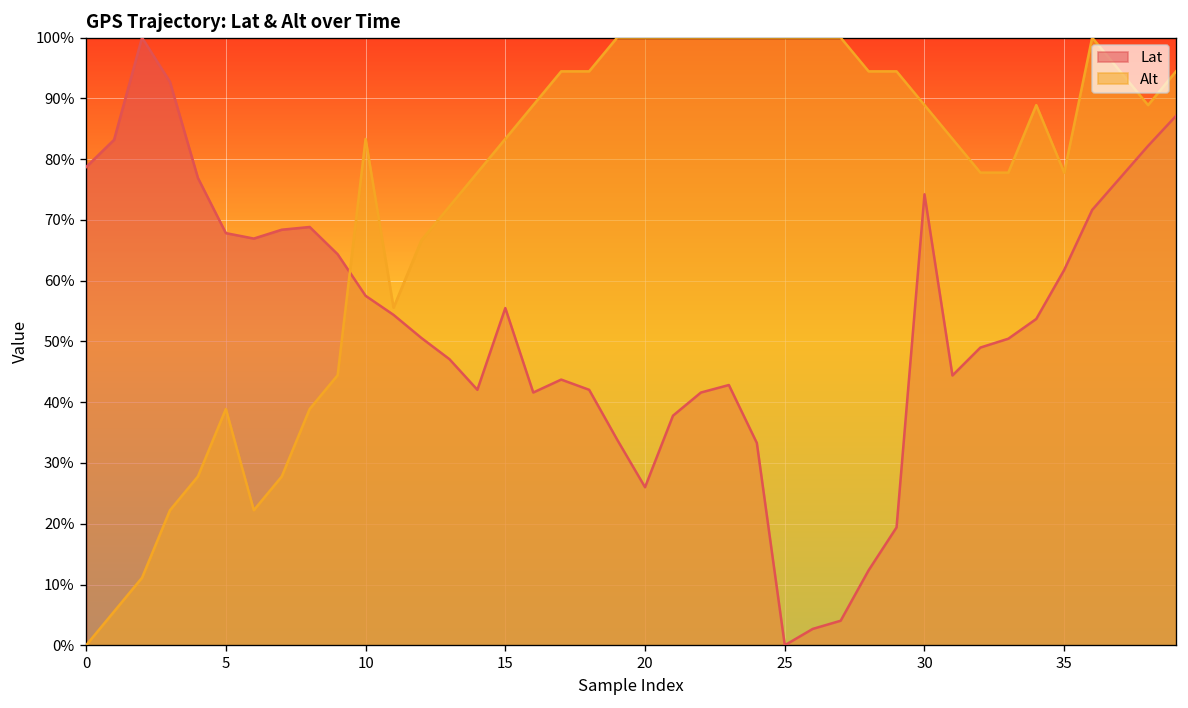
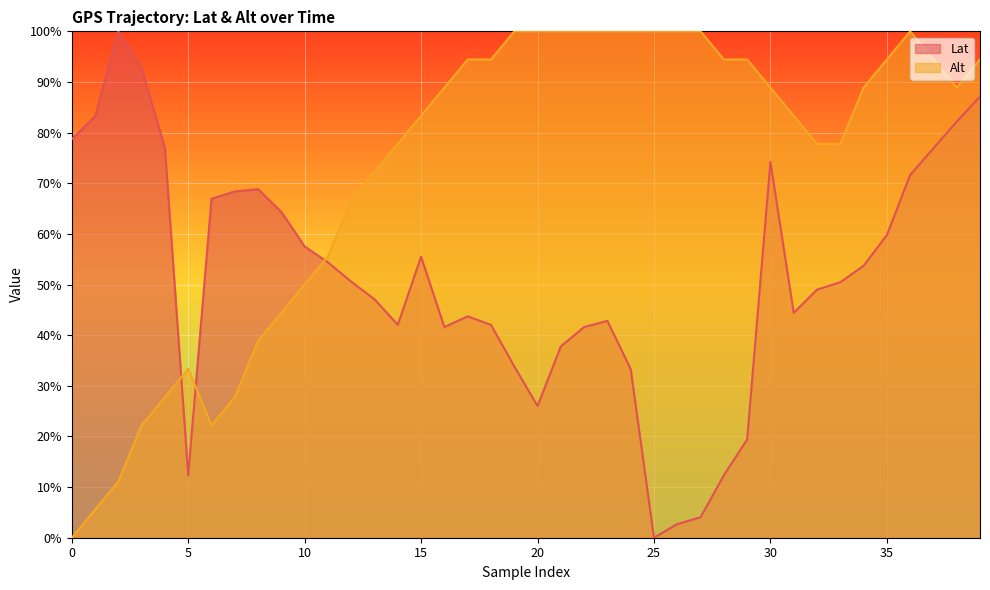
Lat, 5: 68% -> 12%
Alt, 5: 39% -> 33%
Alt, 10: 83% -> 50%
Lat, 35: 62% -> 60%
Alt, 35: 78% -> 94%
